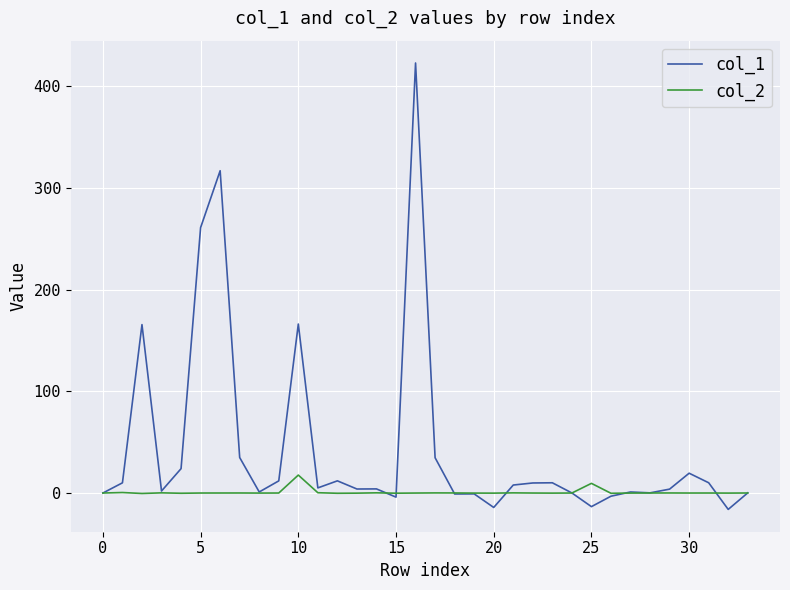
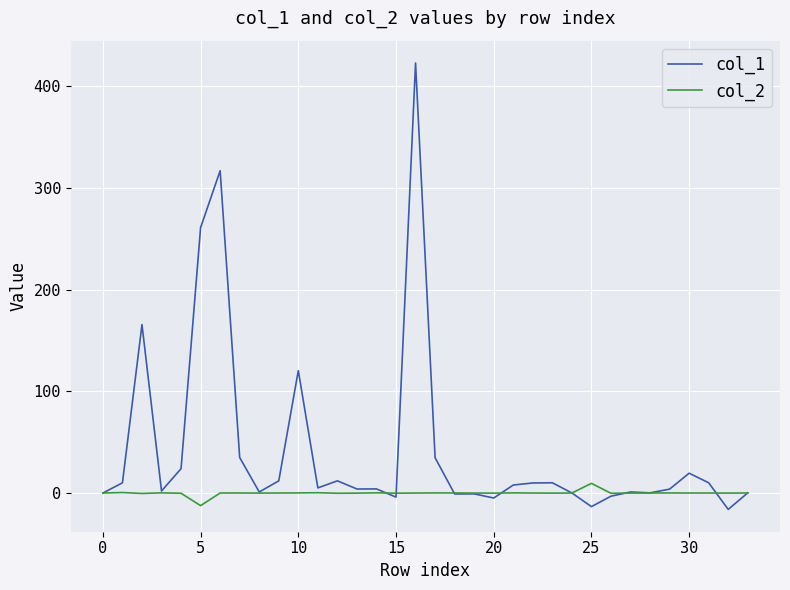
col_2, 5: 0 -> -12
col_1, 10: 166 -> 120
col_2, 10: 18 -> 0
col_1, 20: -14 -> -5
